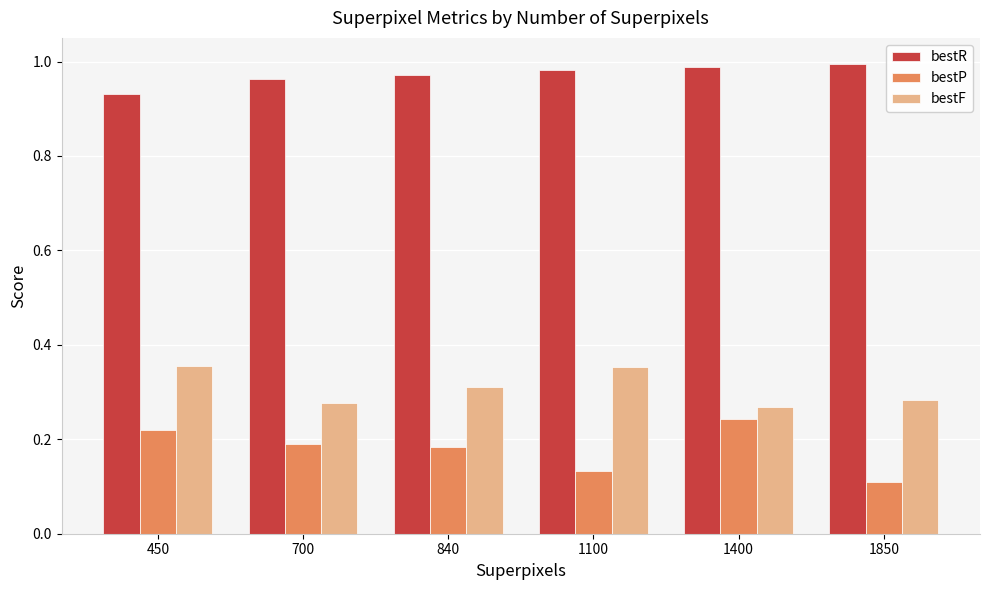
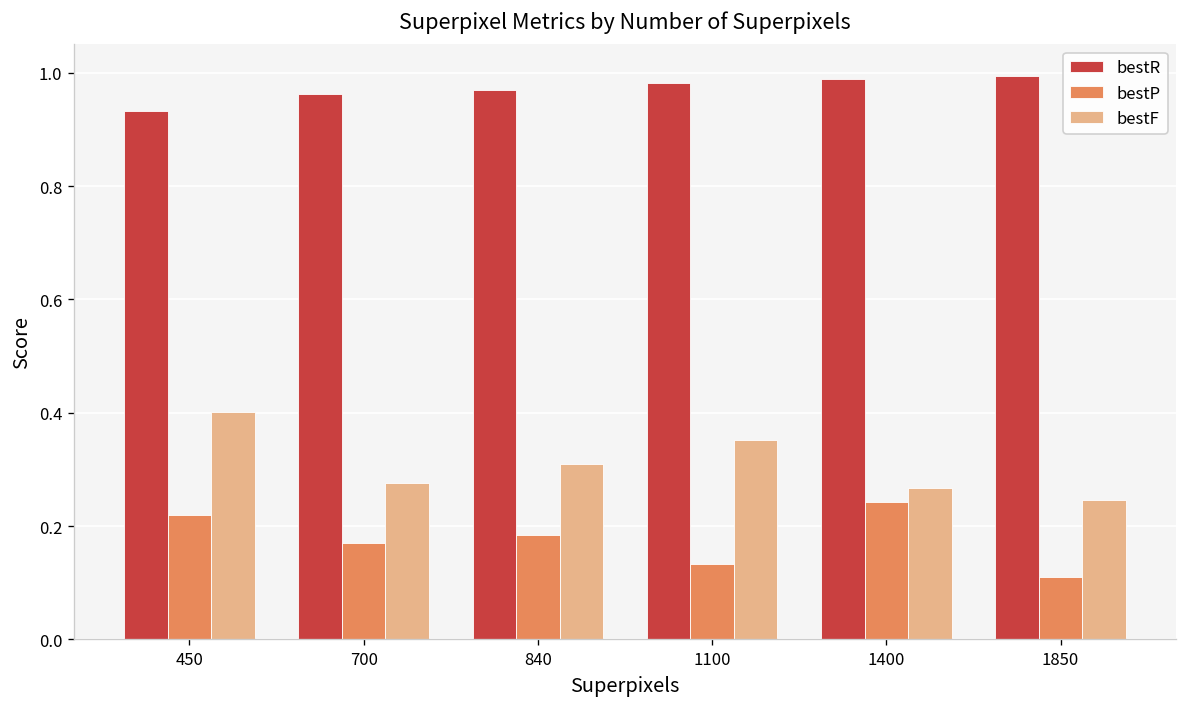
bestF, 450: 0.36 -> 0.40
bestP, 700: 0.19 -> 0.17
bestF, 1850: 0.28 -> 0.25
